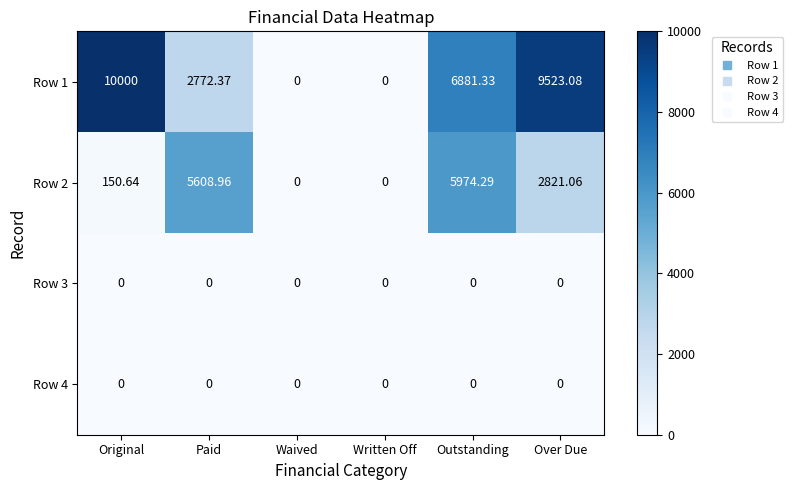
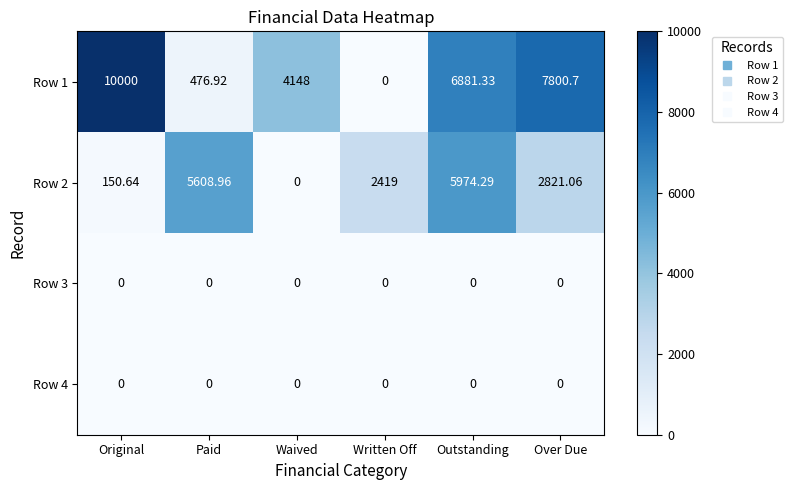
Row 1, Paid: 2772.37 -> 476.92
Row 1, Waived: 0 -> 4148
Row 1, Over Due: 9523.08 -> 7800.7
Row 2, Written Off: 0 -> 2419
